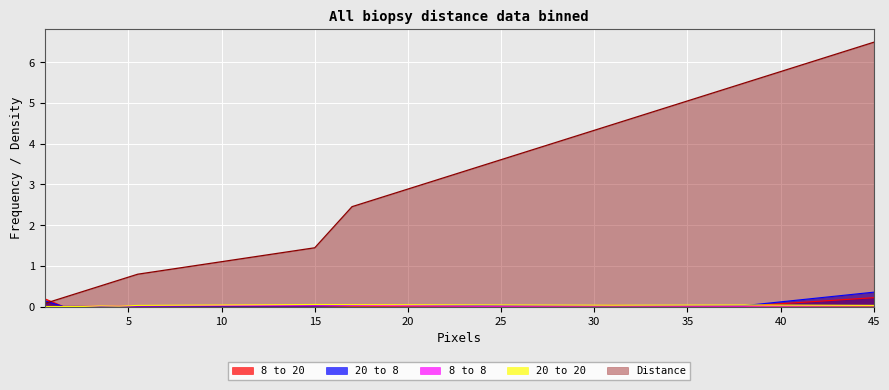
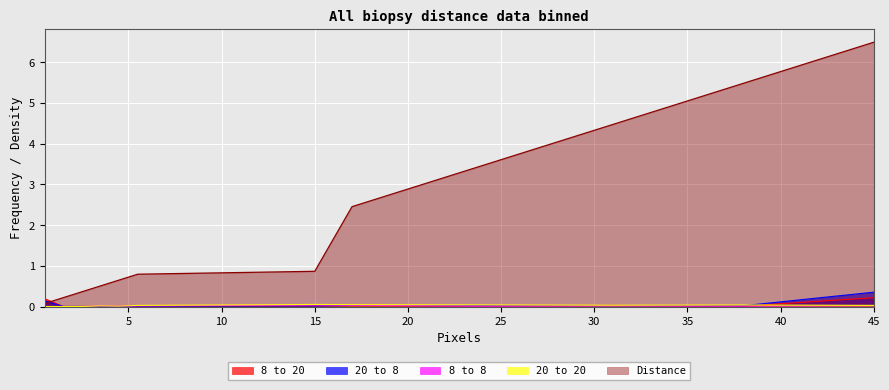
Distance, 15: 1.4 -> 0.9
